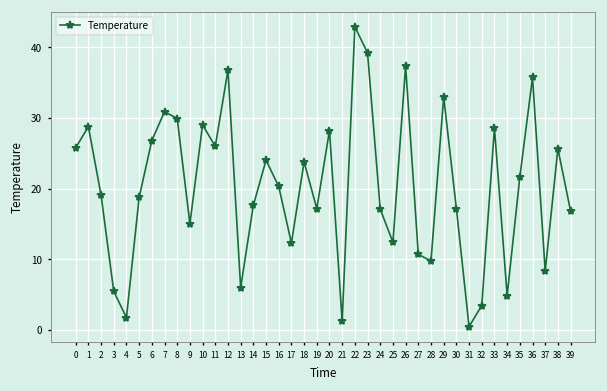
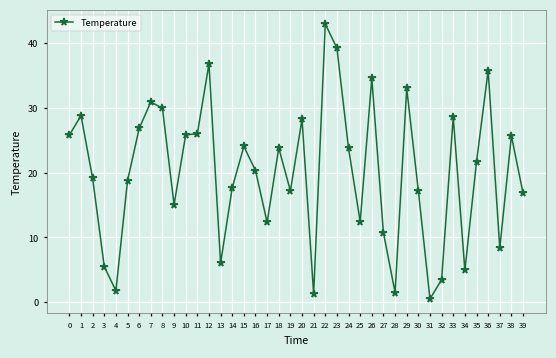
10: 29 -> 26
24: 17 -> 24
26: 37 -> 35
28: 10 -> 1
